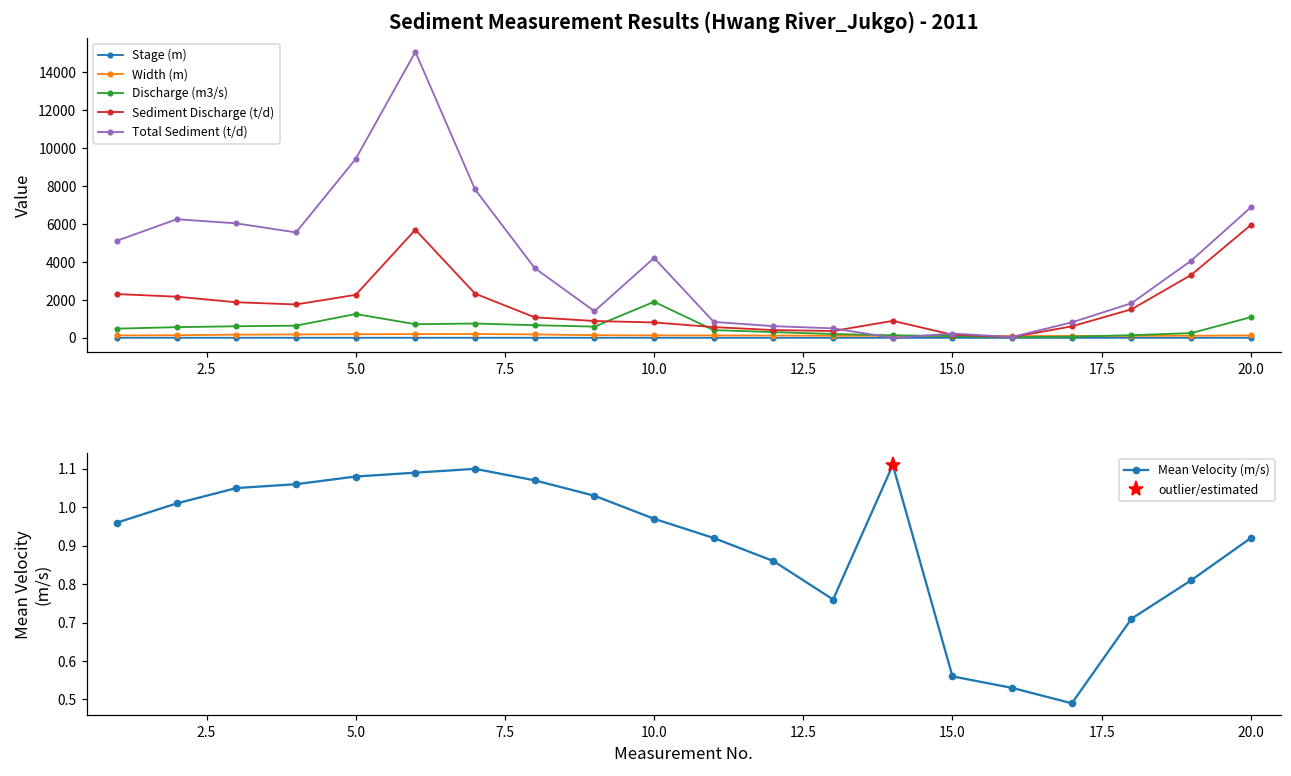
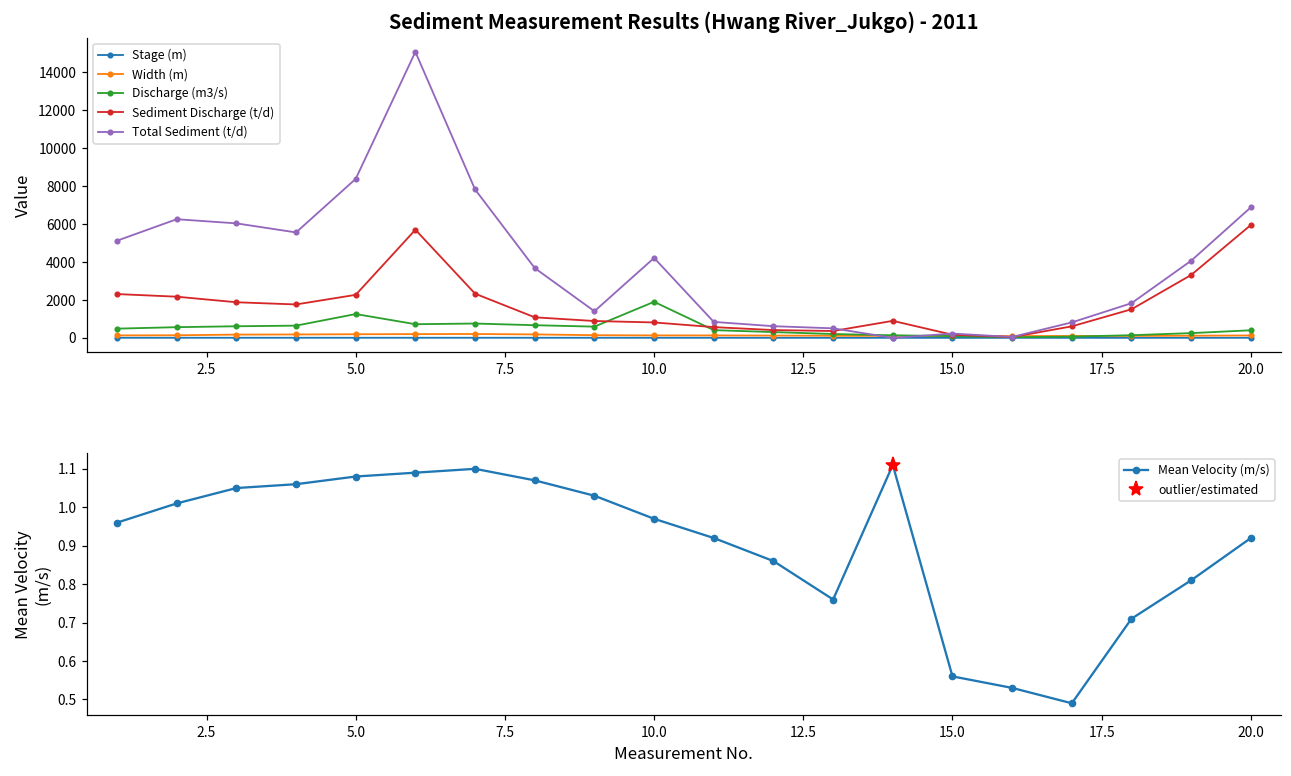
Sediment Measurement Results (Hwang River_Jukgo) - 2011, Total Sediment (t/d), 5.0: 9400 -> 8400
Sediment Measurement Results (Hwang River_Jukgo) - 2011, Discharge (m3/s), 20.0: 1100 -> 400
